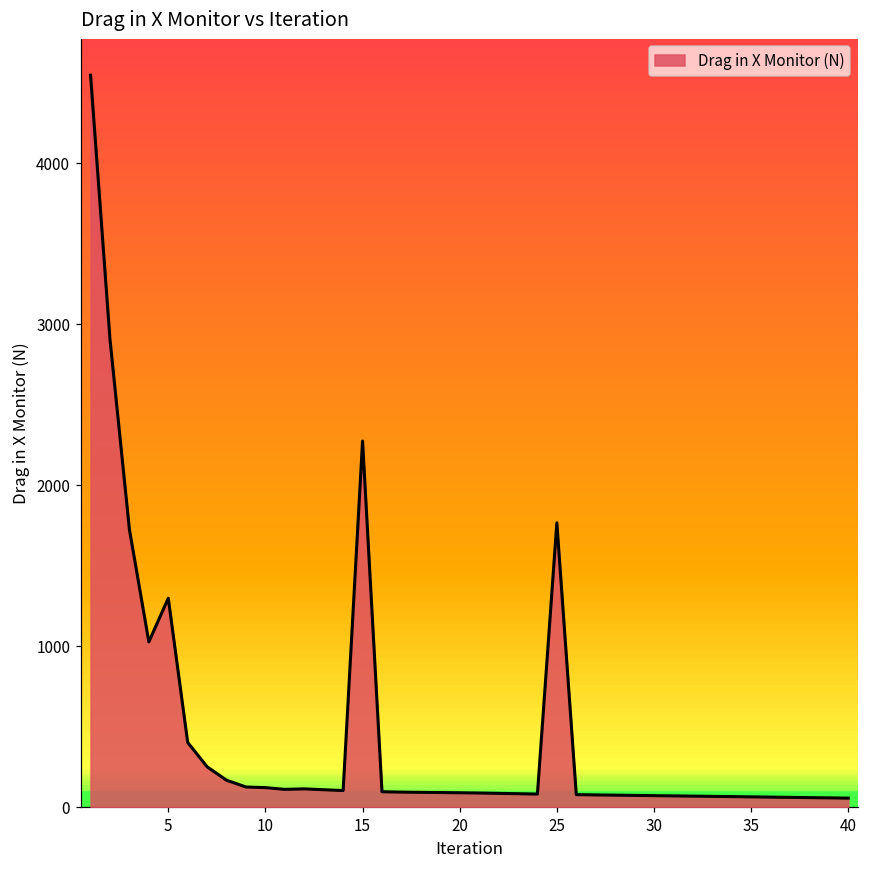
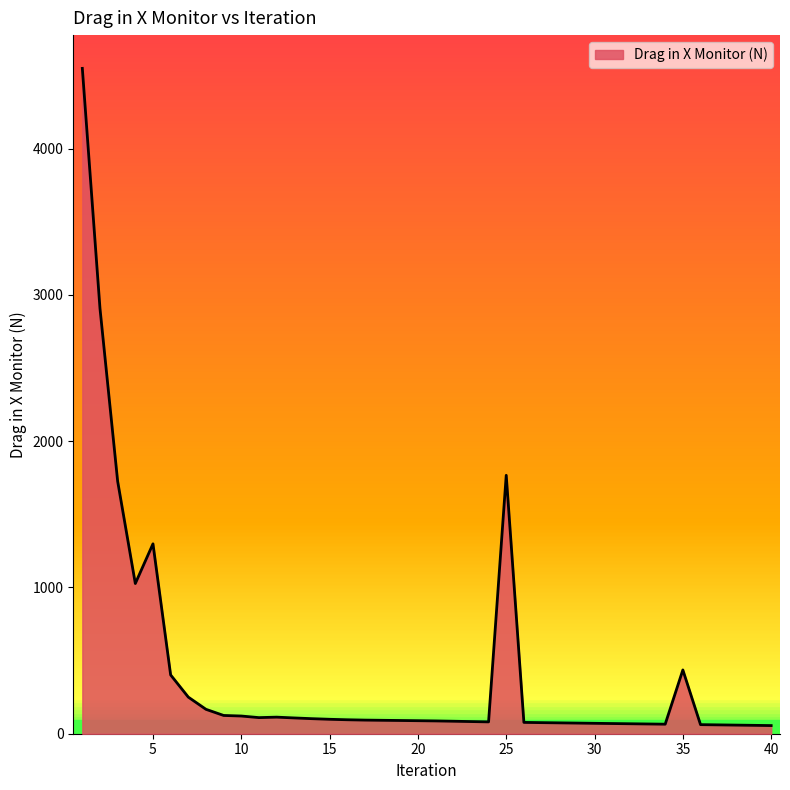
15: 2270 -> 100
35: 60 -> 440
